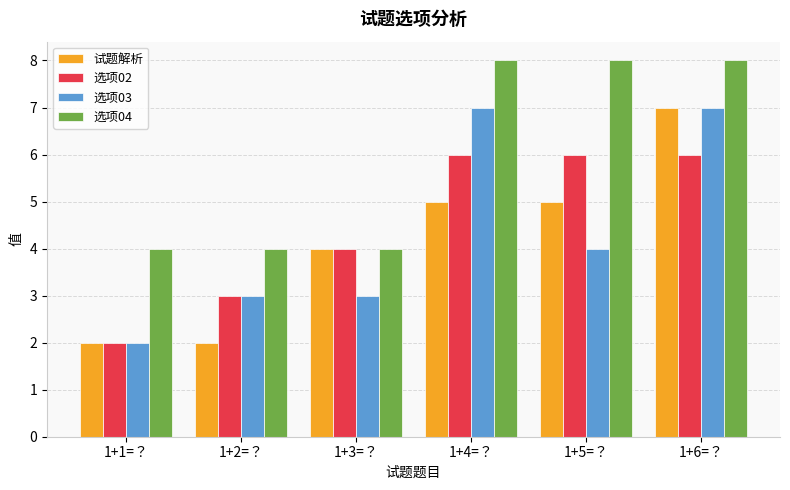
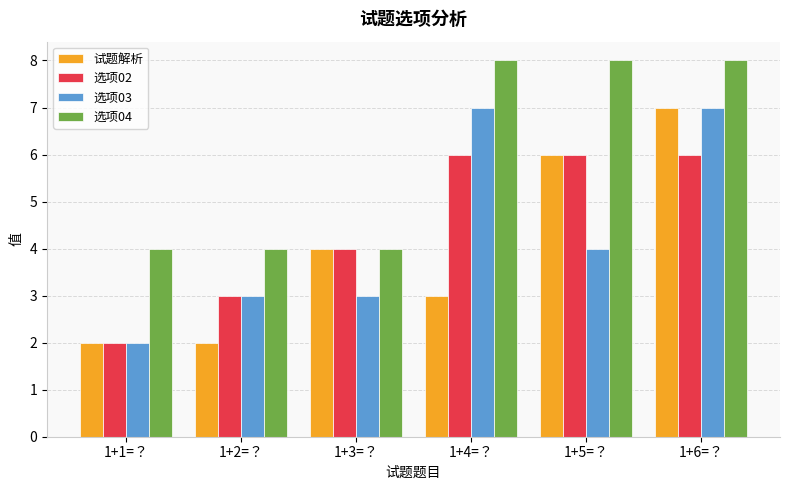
试题解析, 1+4=？: 5 -> 3
试题解析, 1+5=？: 5 -> 6
